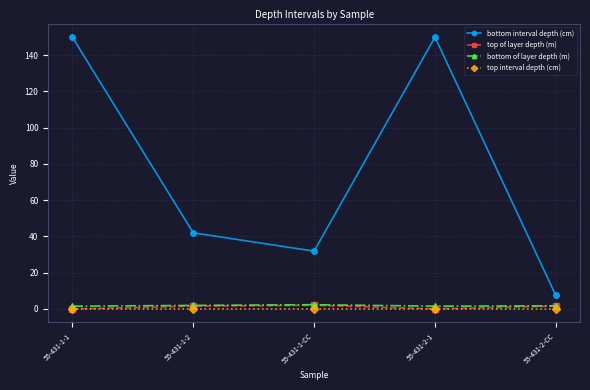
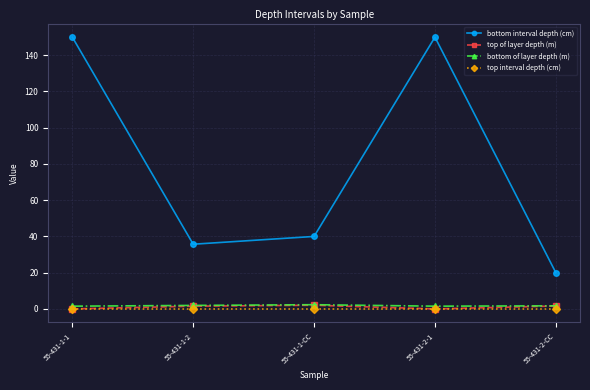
bottom interval depth (cm), 55-431-1-2: 42 -> 36
bottom interval depth (cm), 55-431-1-CC: 32 -> 40
bottom interval depth (cm), 55-431-2-CC: 7 -> 20
